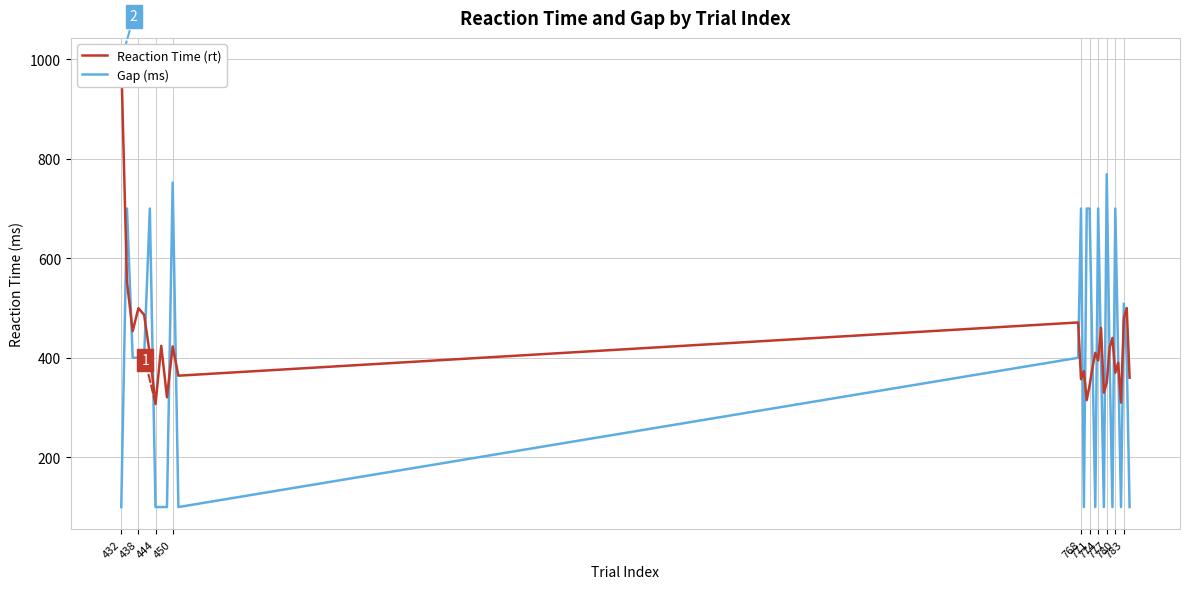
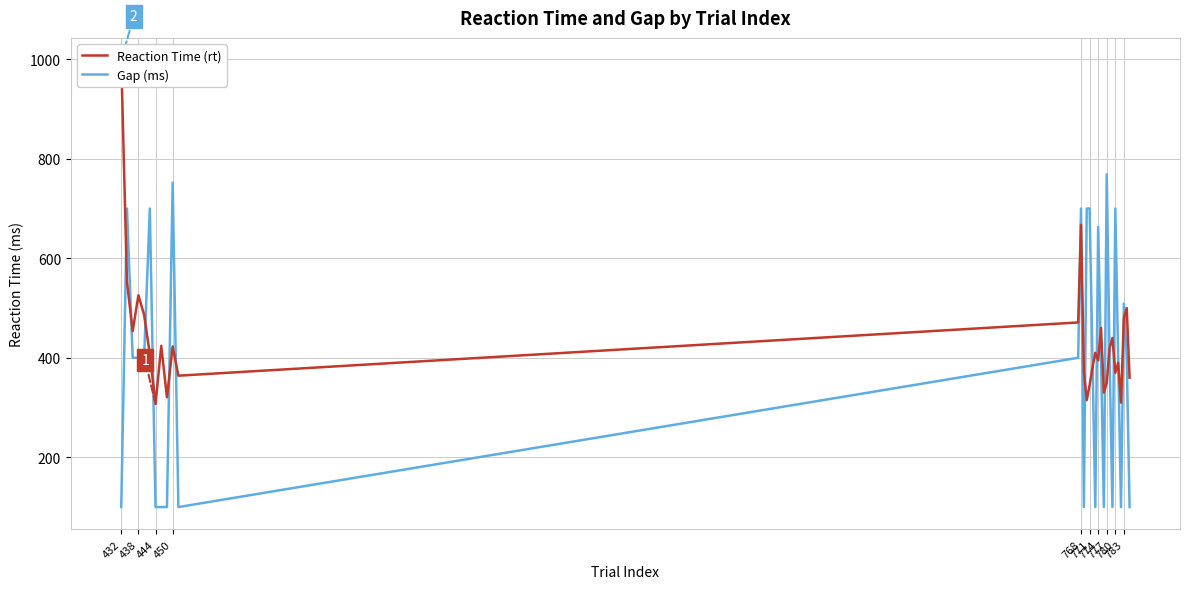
Reaction Time (rt), 438: 500 -> 530
Reaction Time (rt), 768: 360 -> 670
Gap (ms), 774: 700 -> 660
